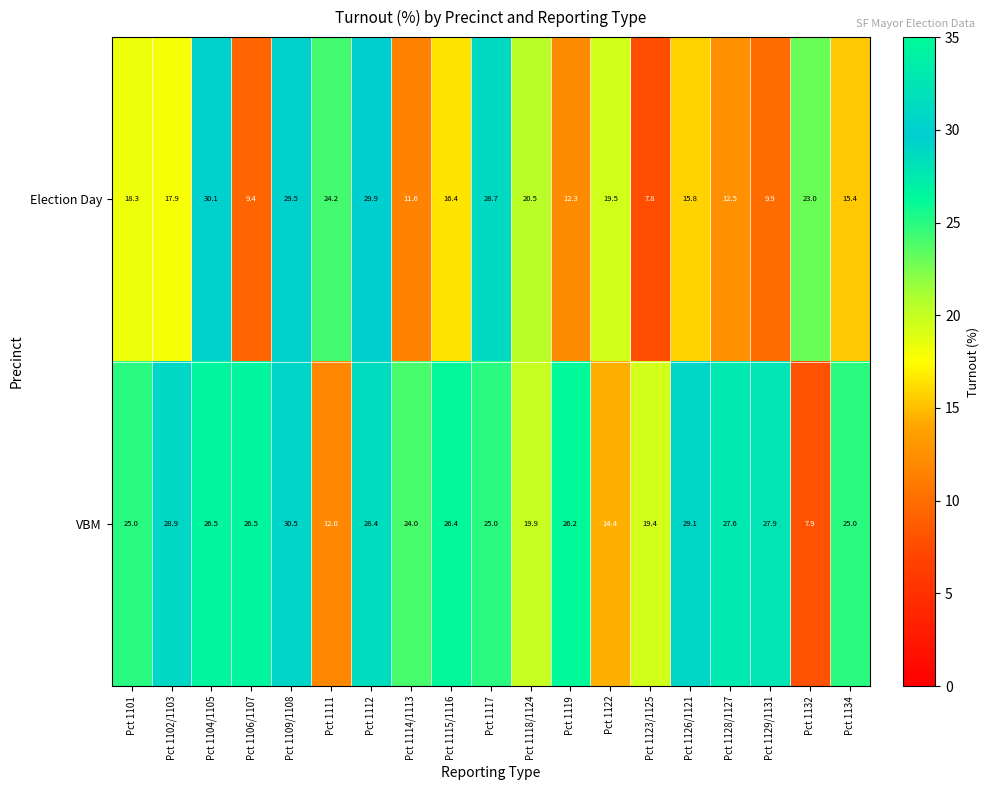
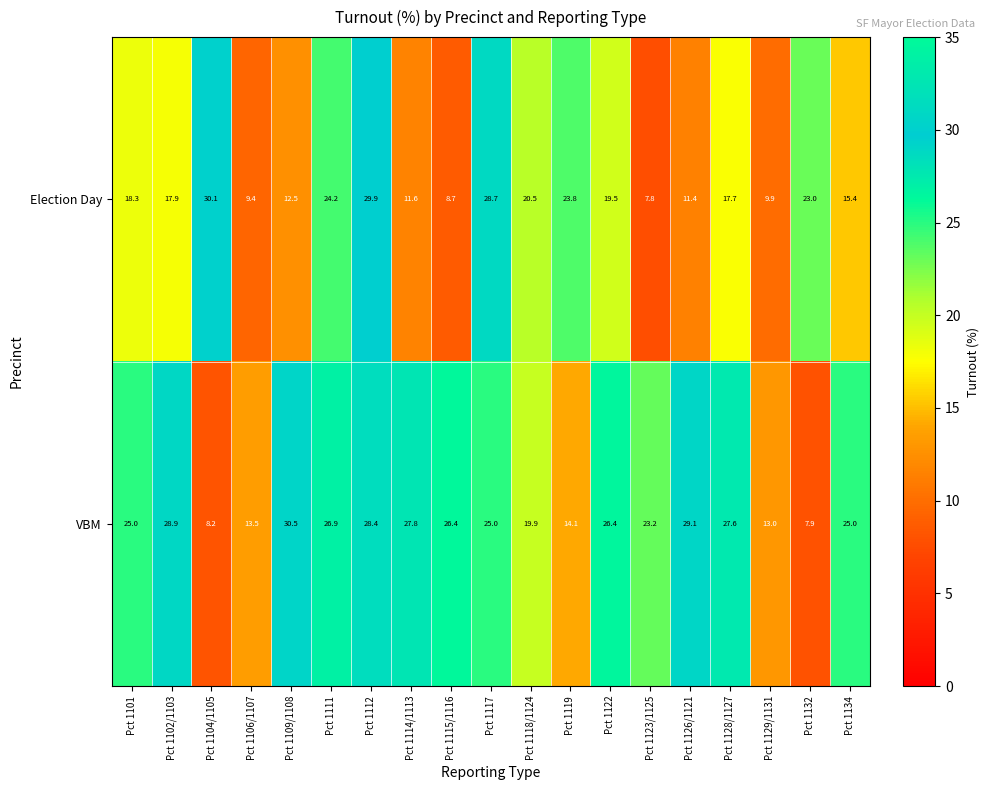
Election Day, Pct 1109/1108: 29.5 -> 12.5
Election Day, Pct 1115/1116: 16.4 -> 8.7
Election Day, Pct 1119: 12.3 -> 23.8
Election Day, Pct 1126/1121: 15.8 -> 11.4
Election Day, Pct 1128/1127: 12.5 -> 17.7
VBM, Pct 1104/1105: 26.5 -> 8.2
VBM, Pct 1106/1107: 26.5 -> 13.5
VBM, Pct 1111: 12.0 -> 26.9
VBM, Pct 1114/1113: 24.0 -> 27.8
VBM, Pct 1119: 26.2 -> 14.1
VBM, Pct 1122: 14.4 -> 26.4
VBM, Pct 1123/1125: 19.4 -> 23.2
VBM, Pct 1129/1131: 27.9 -> 13.0
